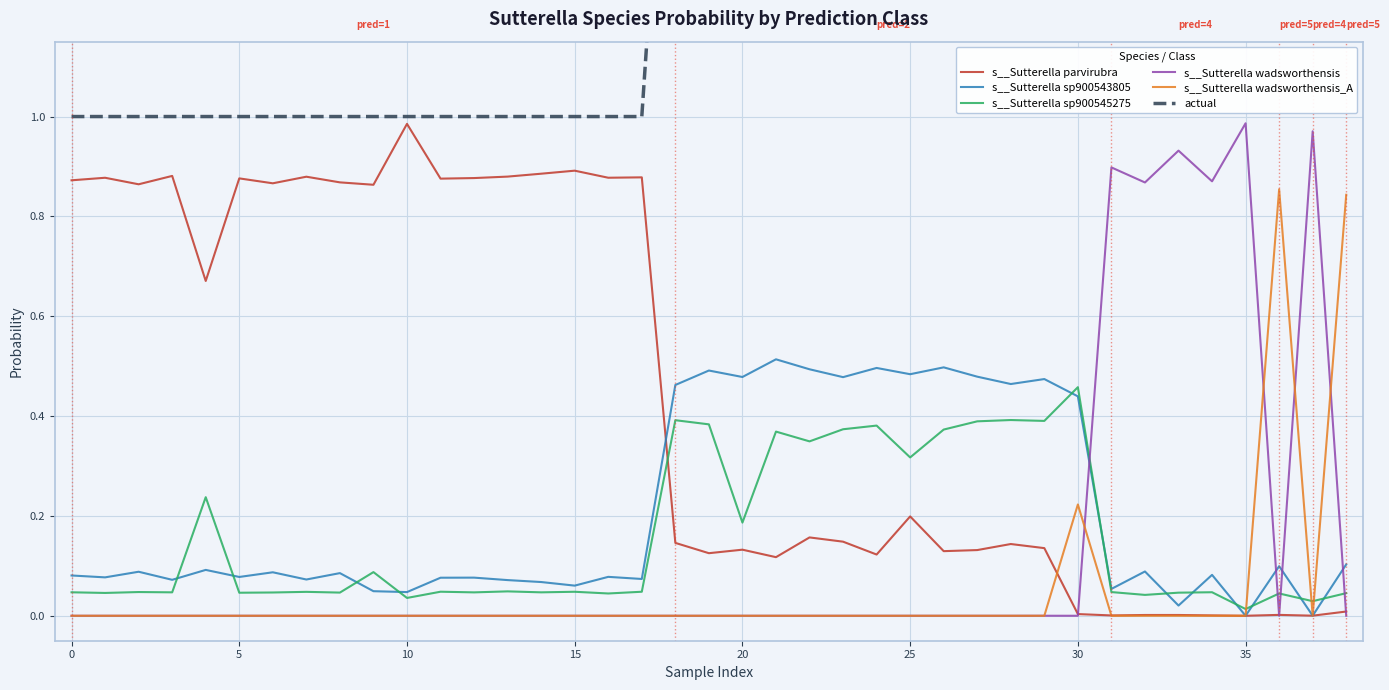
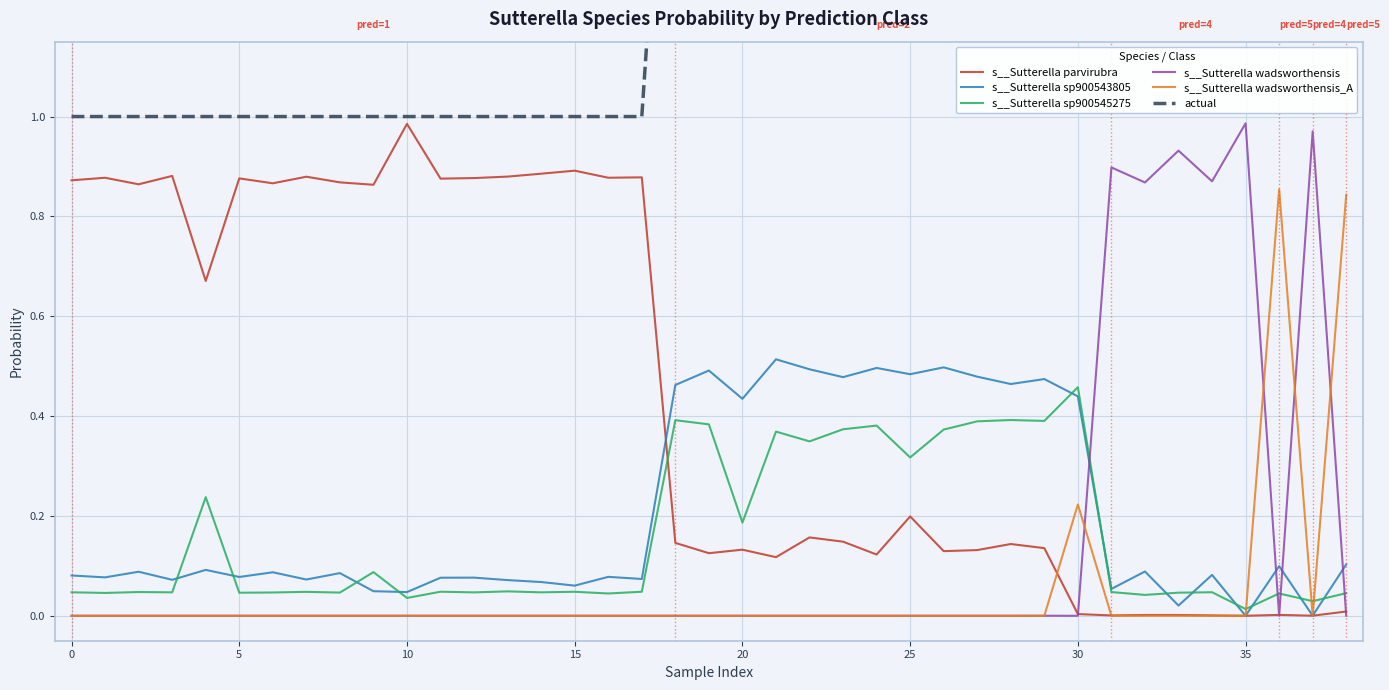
s__Sutterella sp900543805, 20: 0.48 -> 0.43
